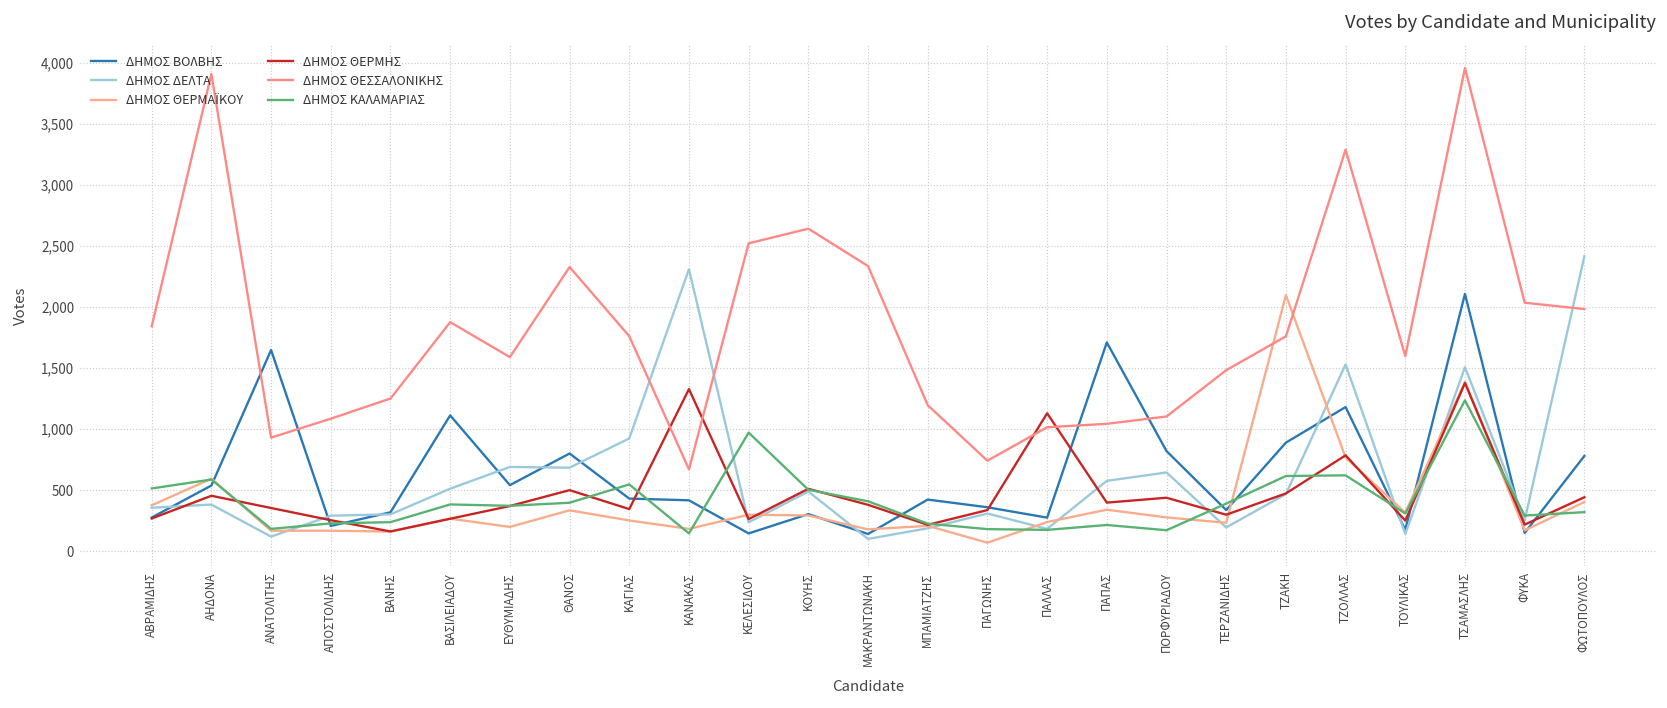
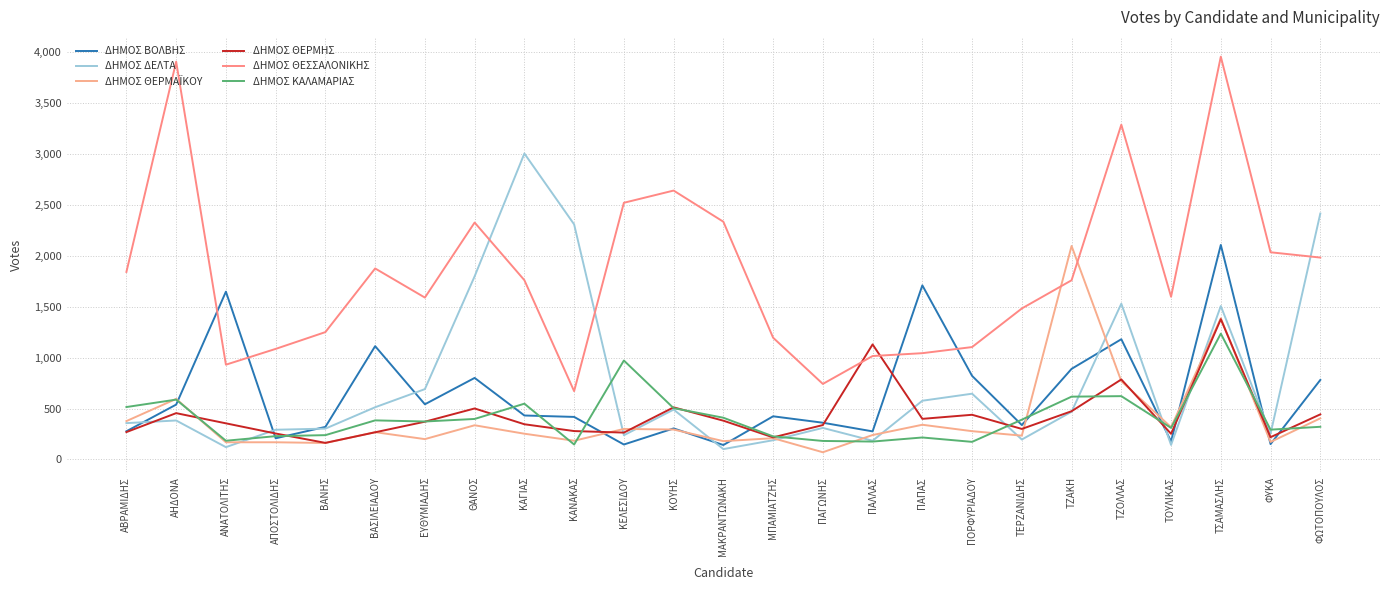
ΔΗΜΟΣ ΔΕΛΤΑ, ΘΑΝΟΣ: 690 -> 1,800
ΔΗΜΟΣ ΔΕΛΤΑ, ΚΑΓΙΑΣ: 920 -> 3,010
ΔΗΜΟΣ ΘΕΡΜΗΣ, ΚΑΝΑΚΑΣ: 1,330 -> 280
